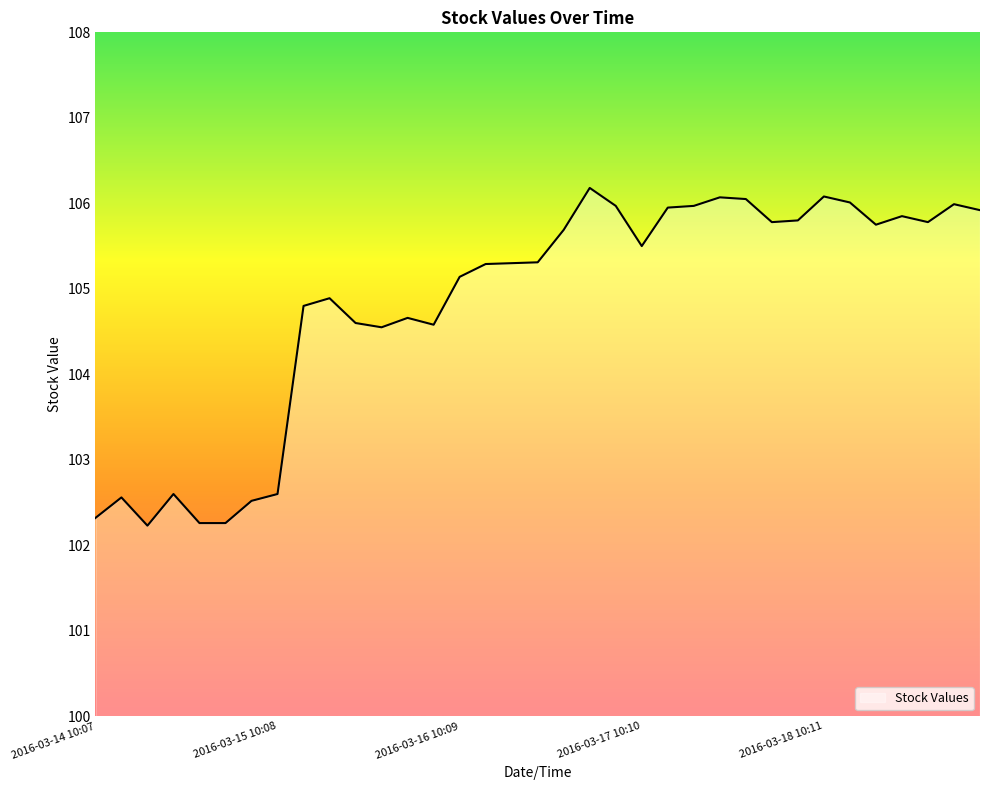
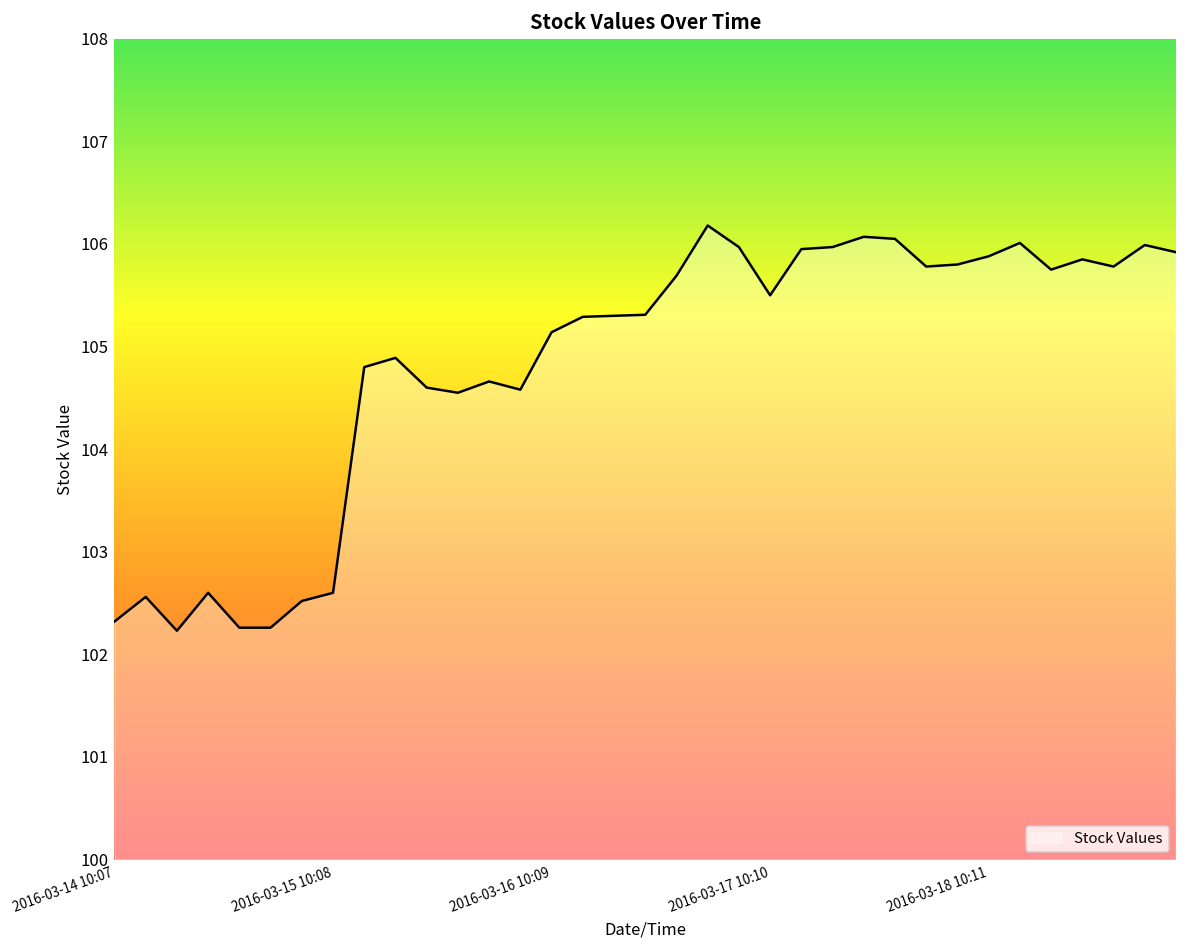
2016-03-18 10:11: 106.1 -> 105.9
